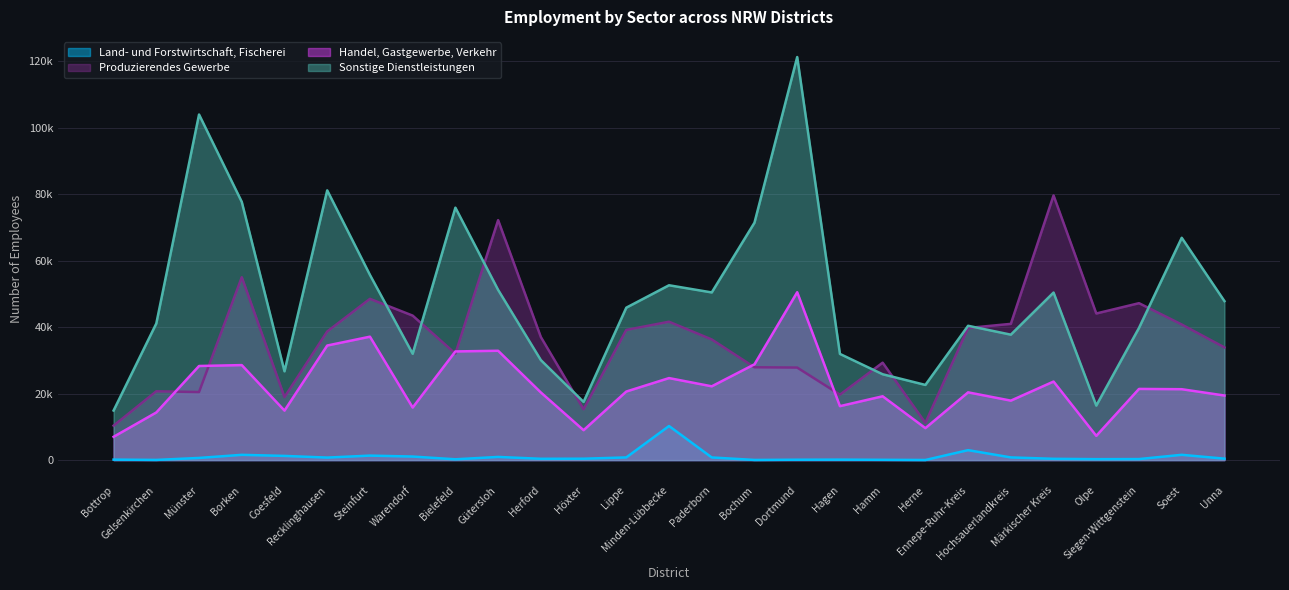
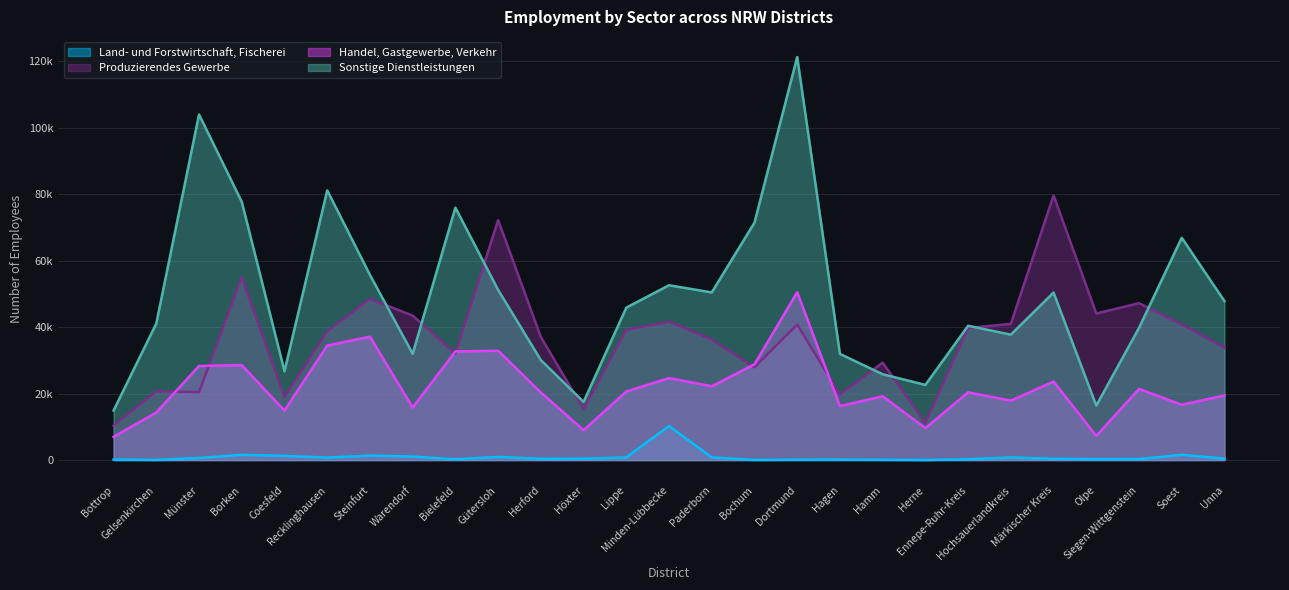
Produzierendes Gewerbe, Dortmund: 28000 -> 41000
Land- und Forstwirtschaft, Fischerei, Ennepe-Ruhr-Kreis: 3000 -> 0
Handel, Gastgewerbe, Verkehr, Soest: 21000 -> 17000
